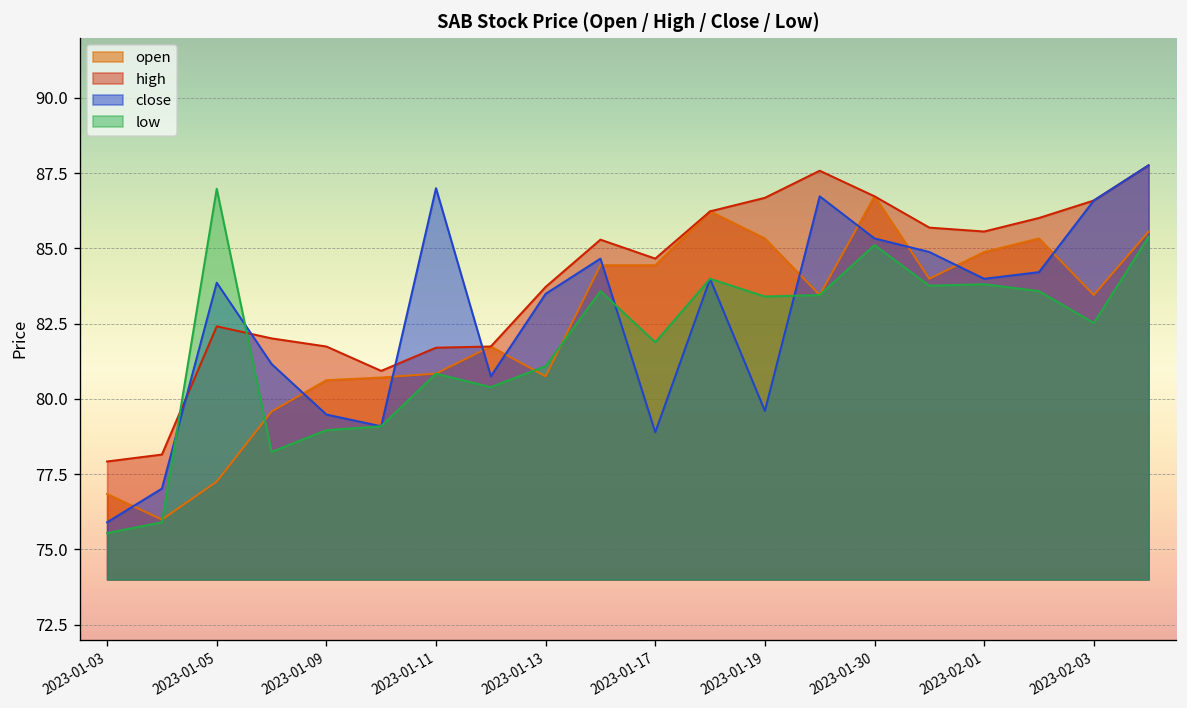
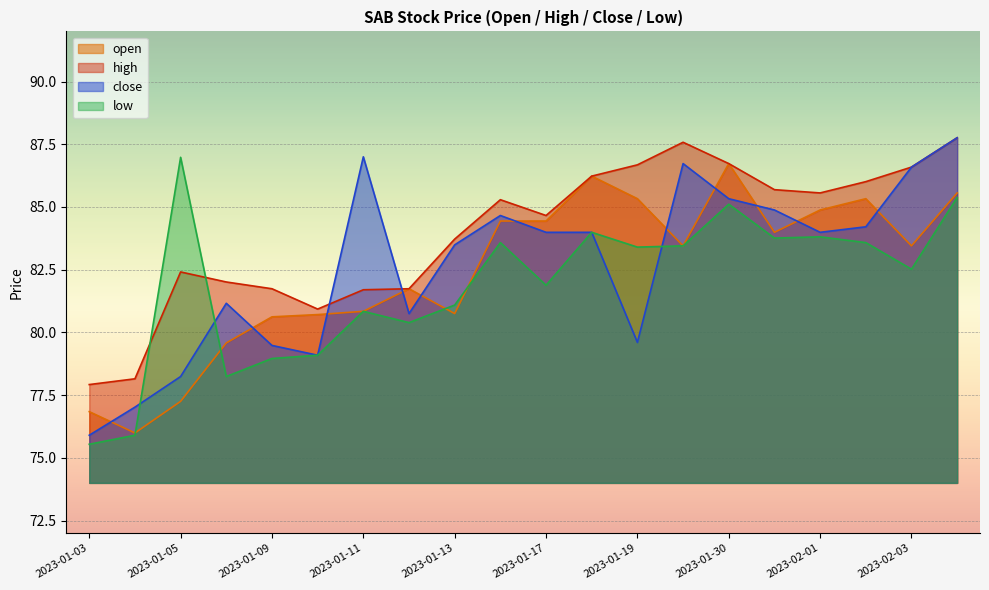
close, 2023-01-05: 83.9 -> 78.2
close, 2023-01-17: 78.9 -> 84.0
